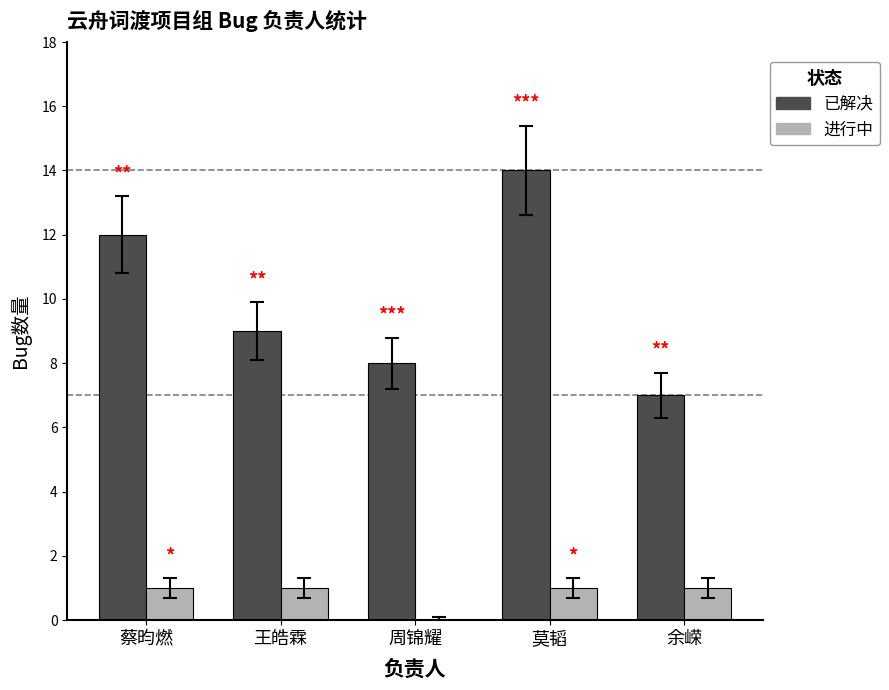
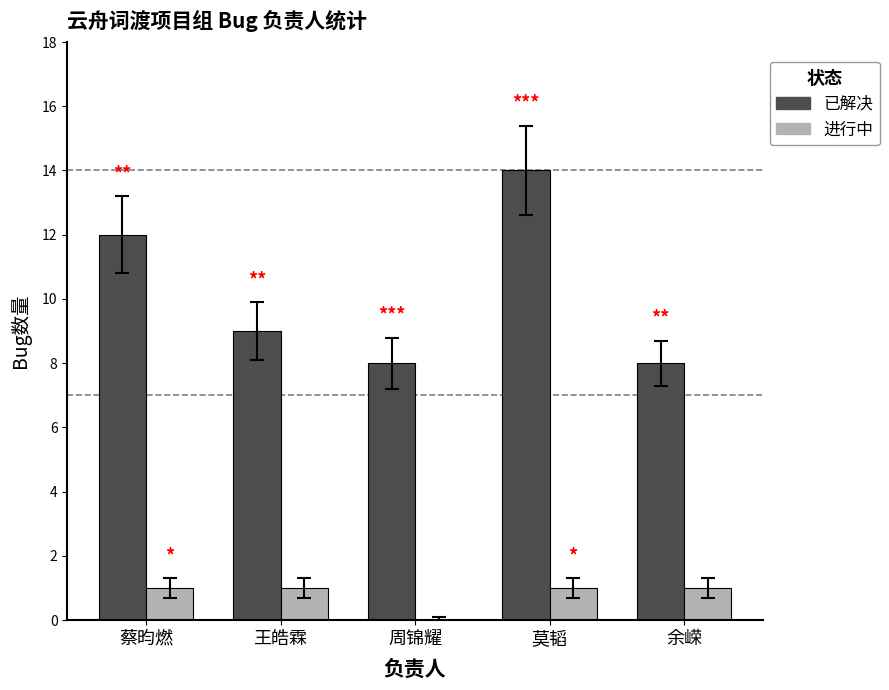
已解决, 余嵘: 7 -> 8
